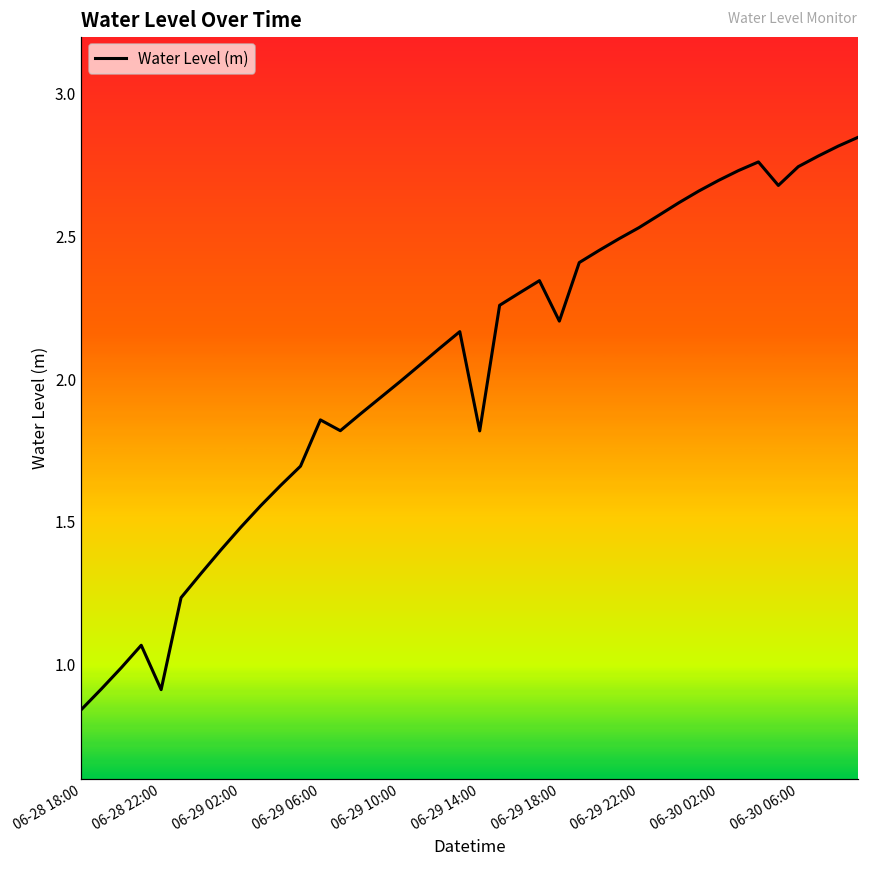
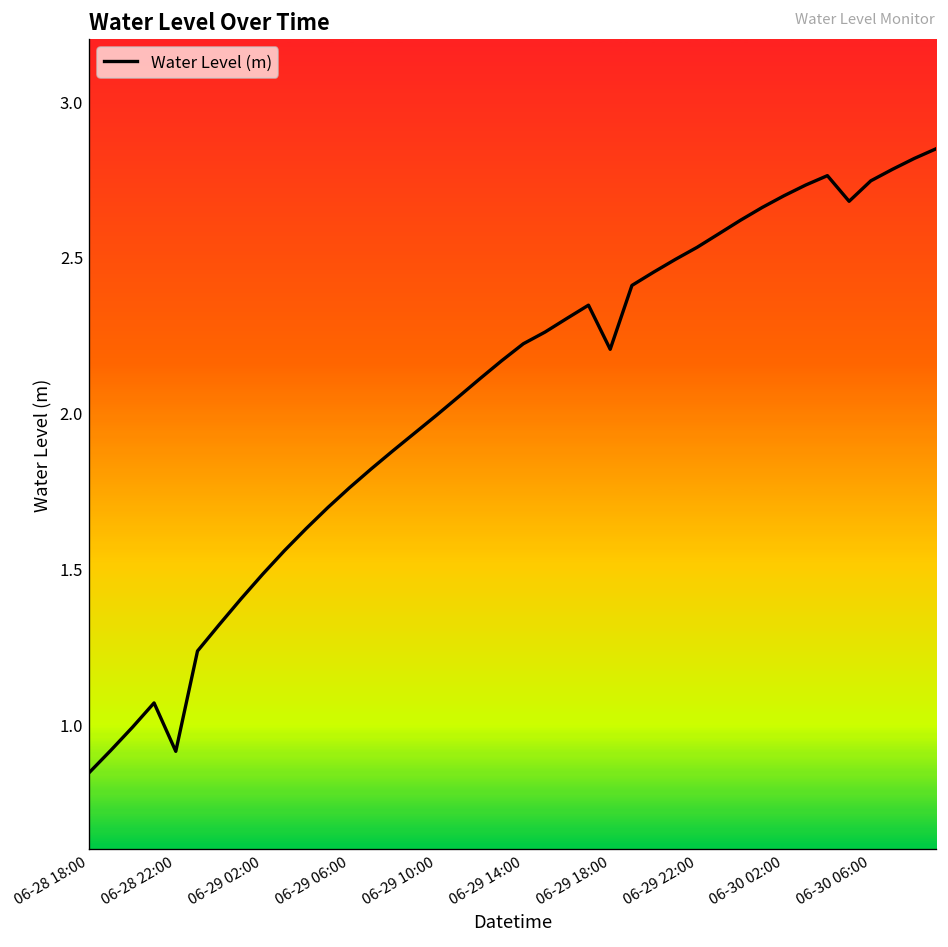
06-29 06:00: 1.86 -> 1.76
06-29 14:00: 1.82 -> 2.22
